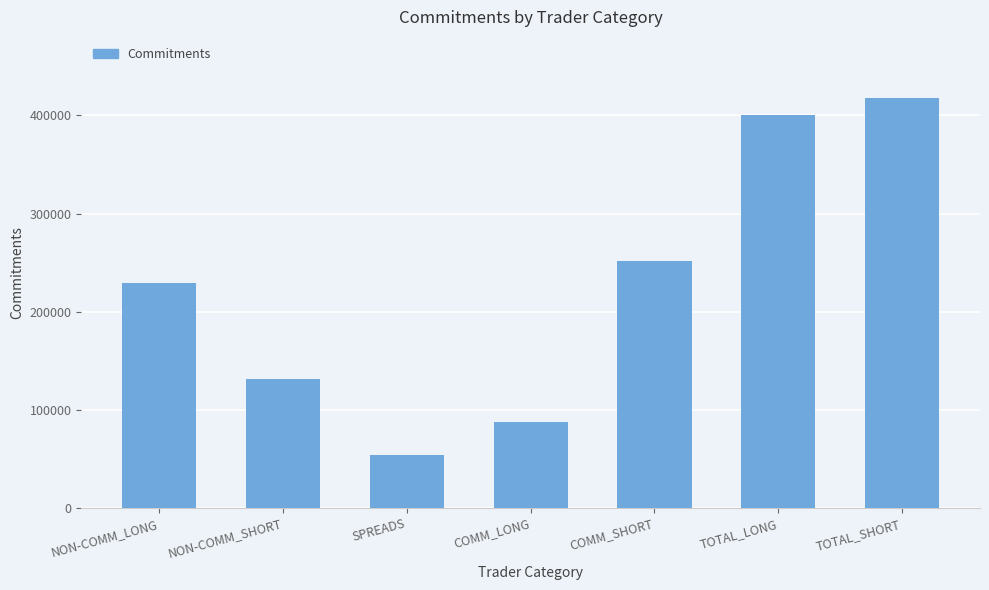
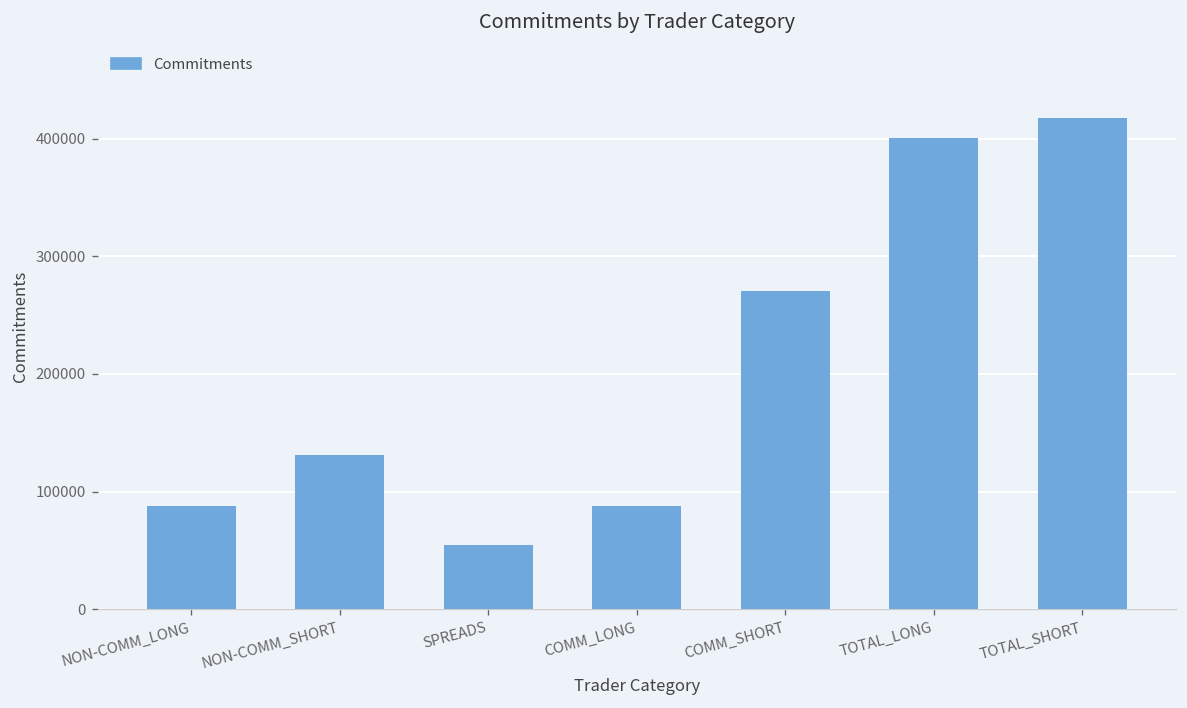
NON-COMM_LONG: 230000 -> 90000
COMM_SHORT: 250000 -> 270000
